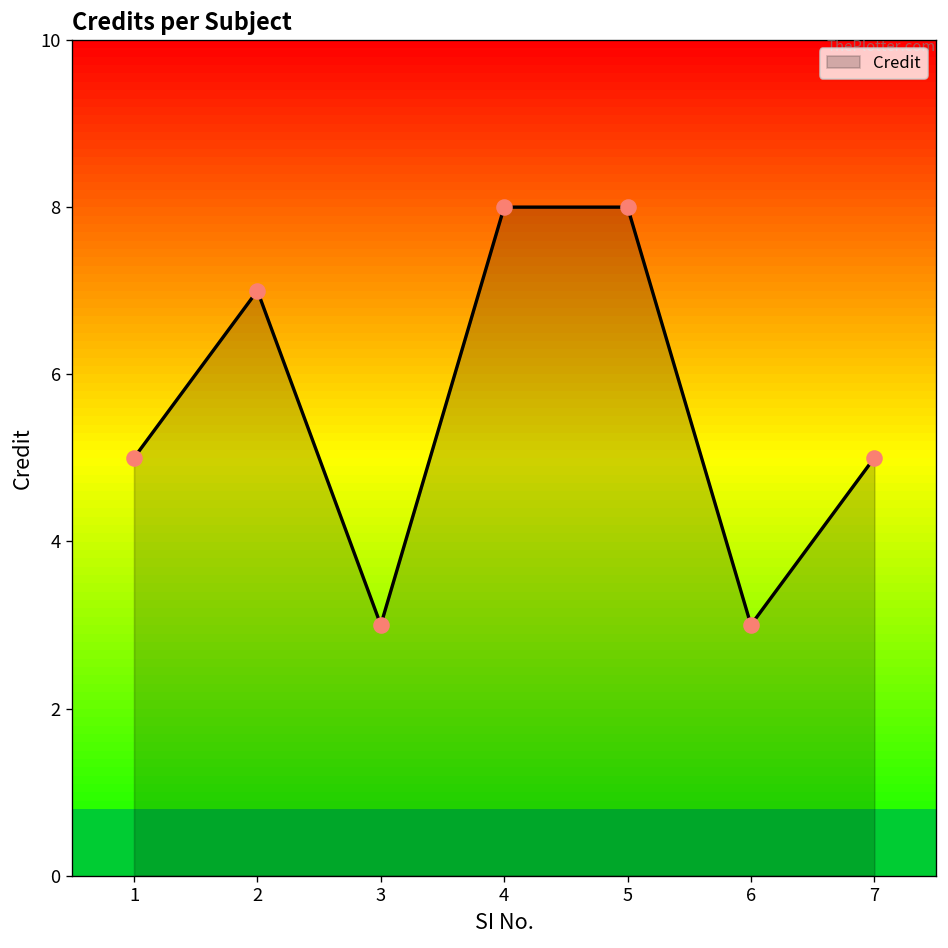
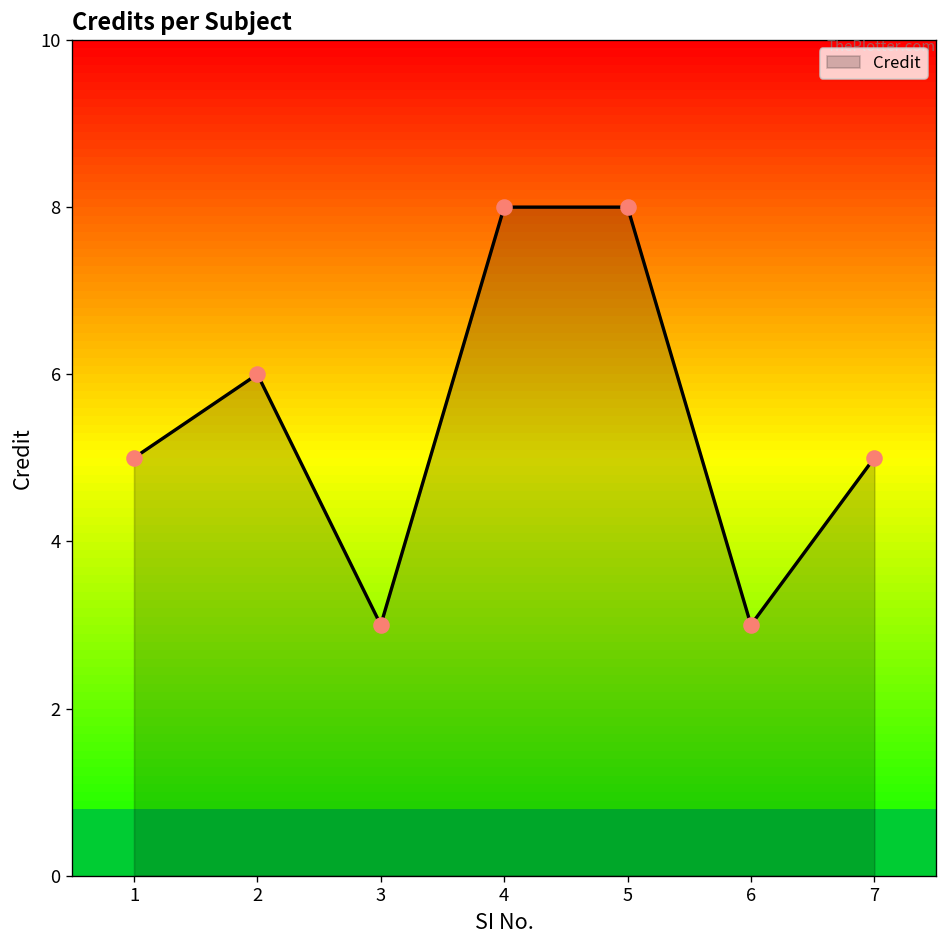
2: 7 -> 6
